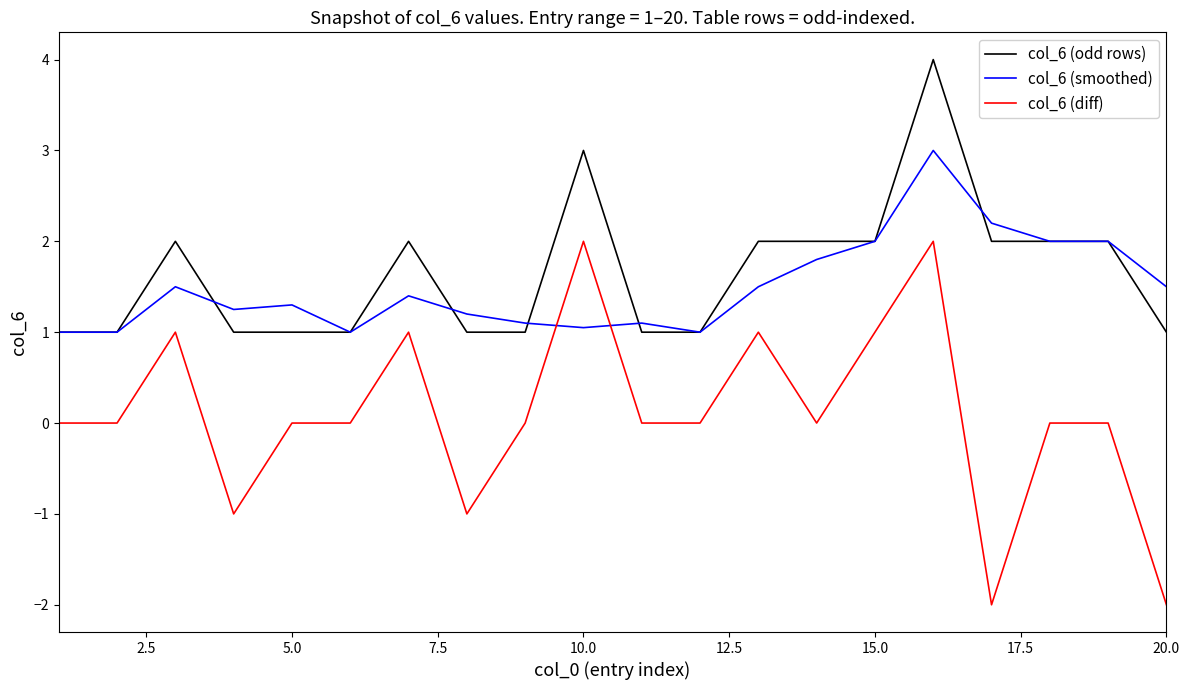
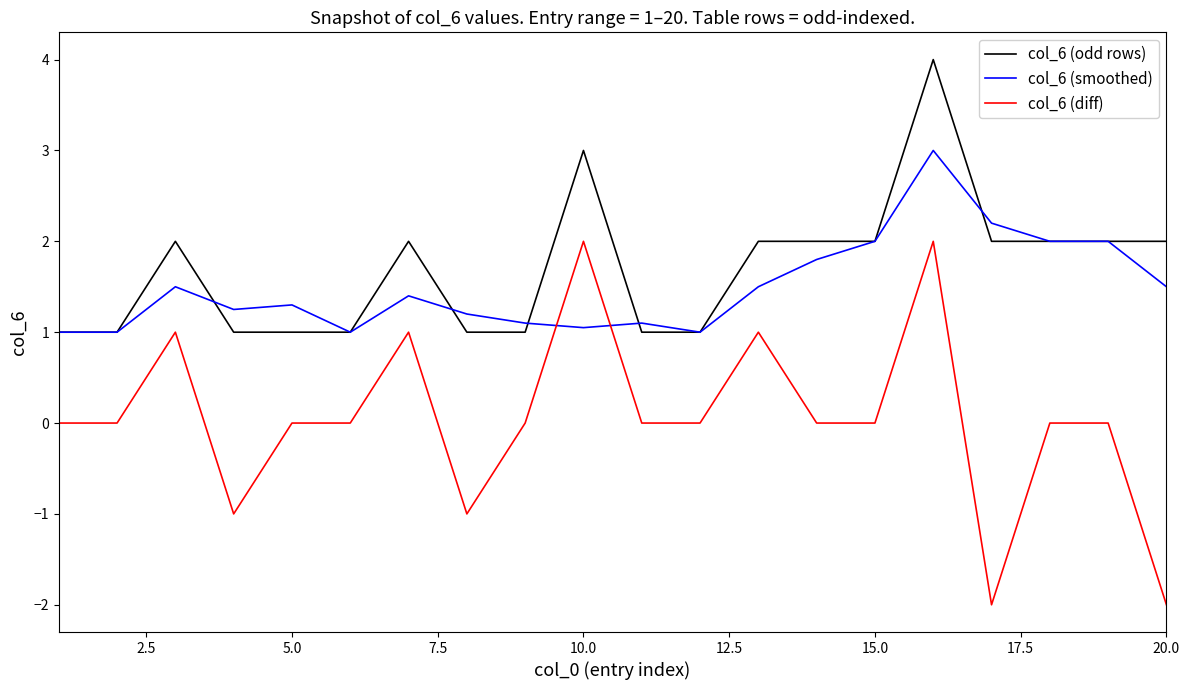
col_6 (diff), 15.0: 1 -> 0
col_6 (odd rows), 20.0: 1 -> 2
